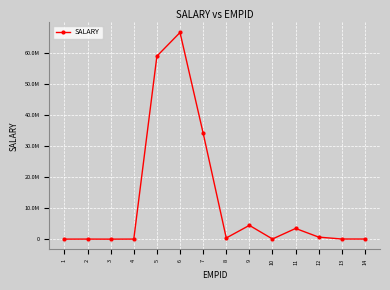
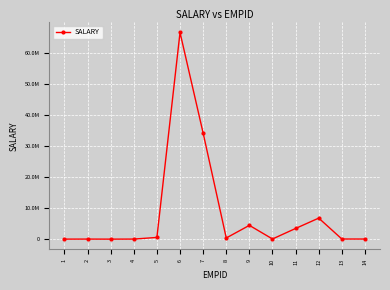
5: 59000000 -> 1000000
12: 1000000 -> 7000000
